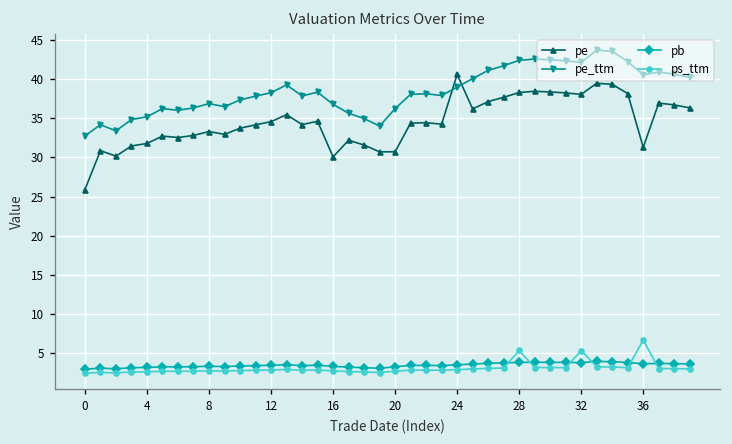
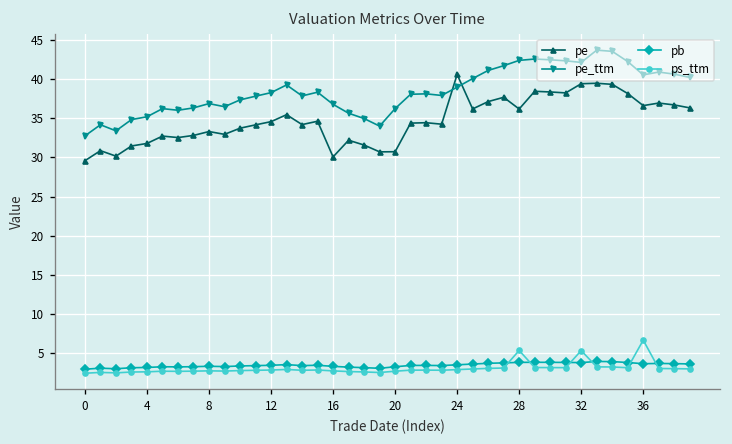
pe, 0: 26 -> 30
pe, 28: 38 -> 36
pe, 32: 38 -> 39
pe, 36: 31 -> 37
